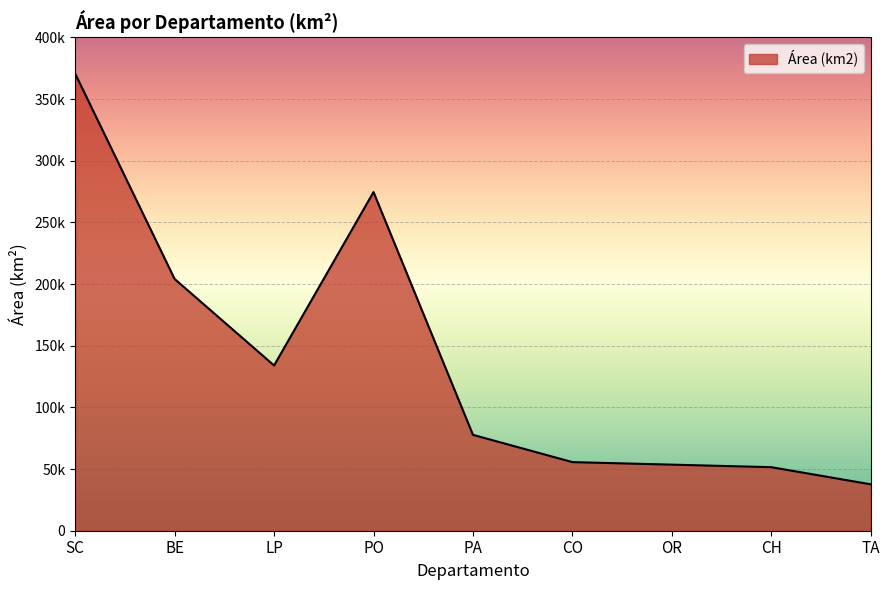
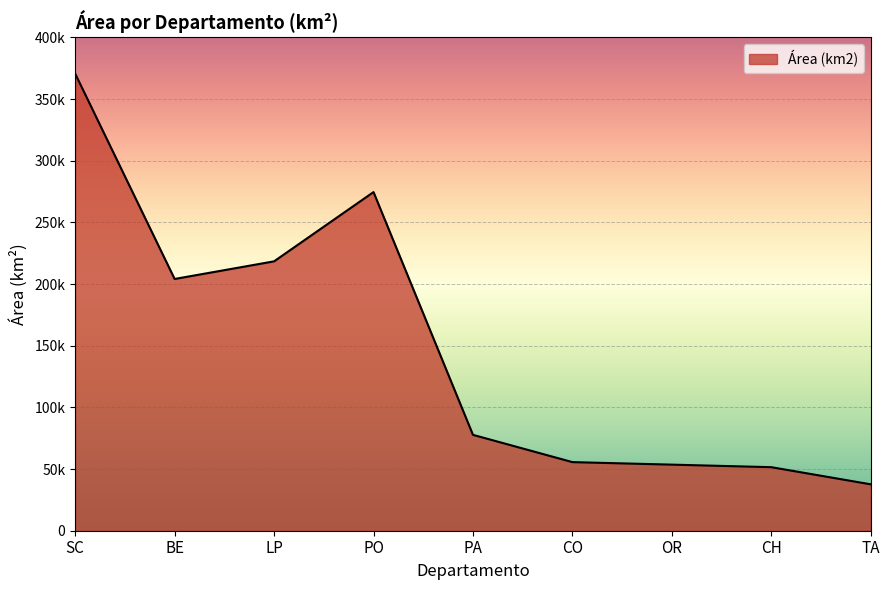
LP: 134000 -> 218000
